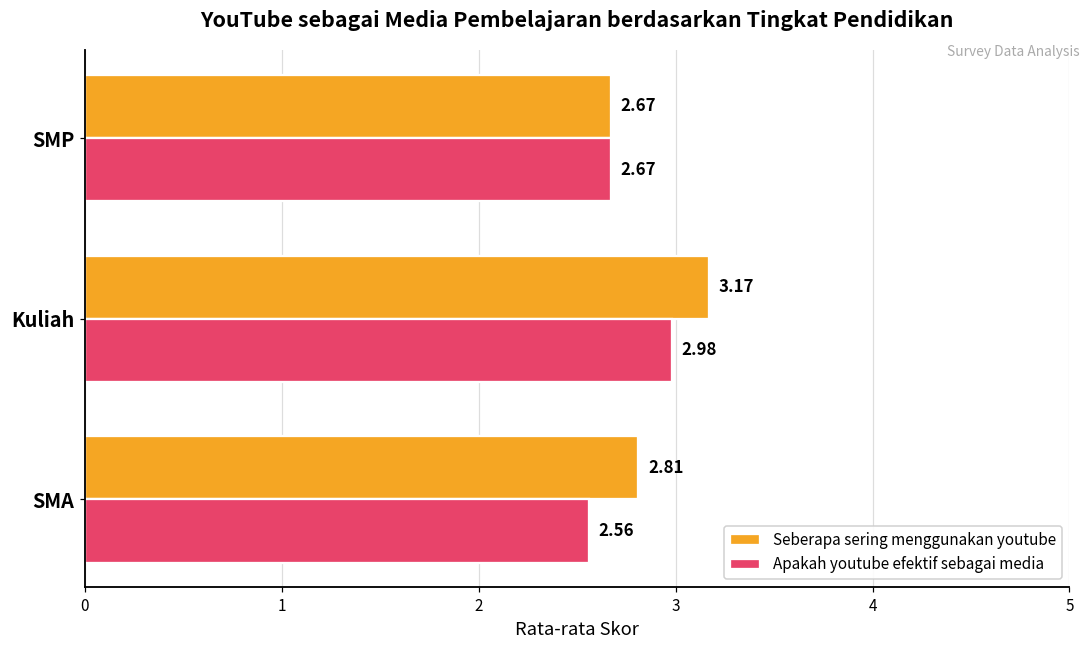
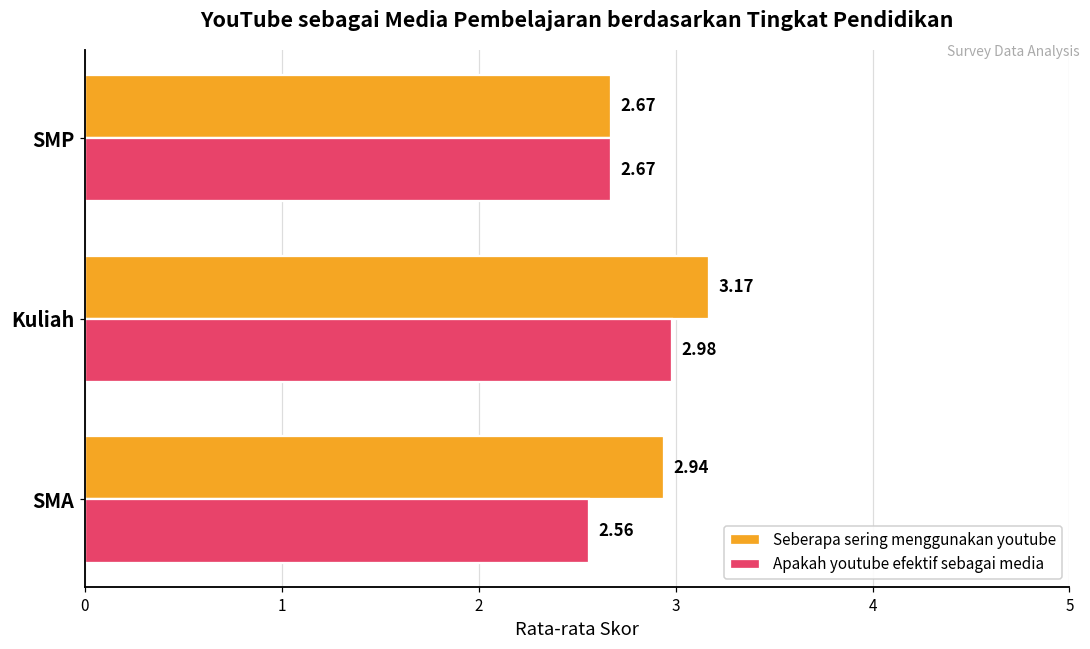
Seberapa sering menggunakan youtube, SMA: 2.81 -> 2.94
